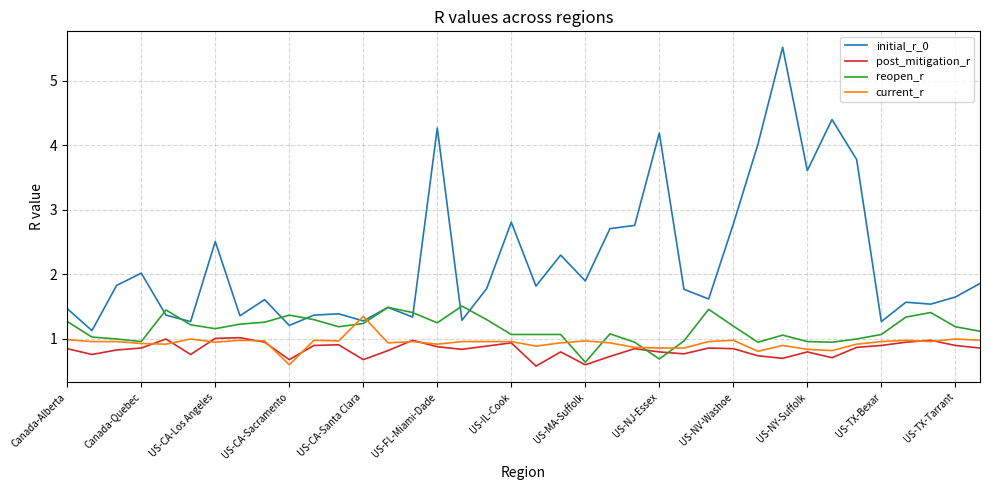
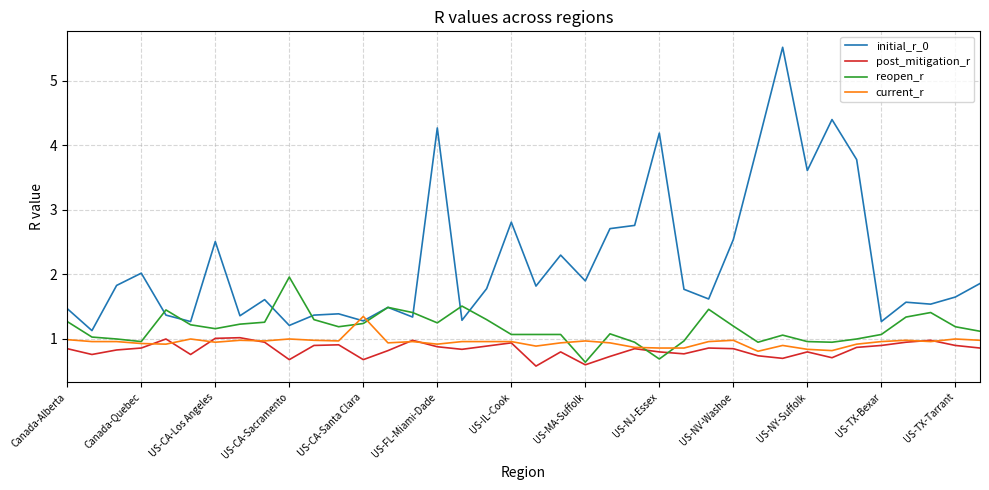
reopen_r, US-CA-Sacramento: 1.4 -> 2.0
current_r, US-CA-Sacramento: 0.6 -> 1.0
initial_r_0, US-NV-Washoe: 2.8 -> 2.5
